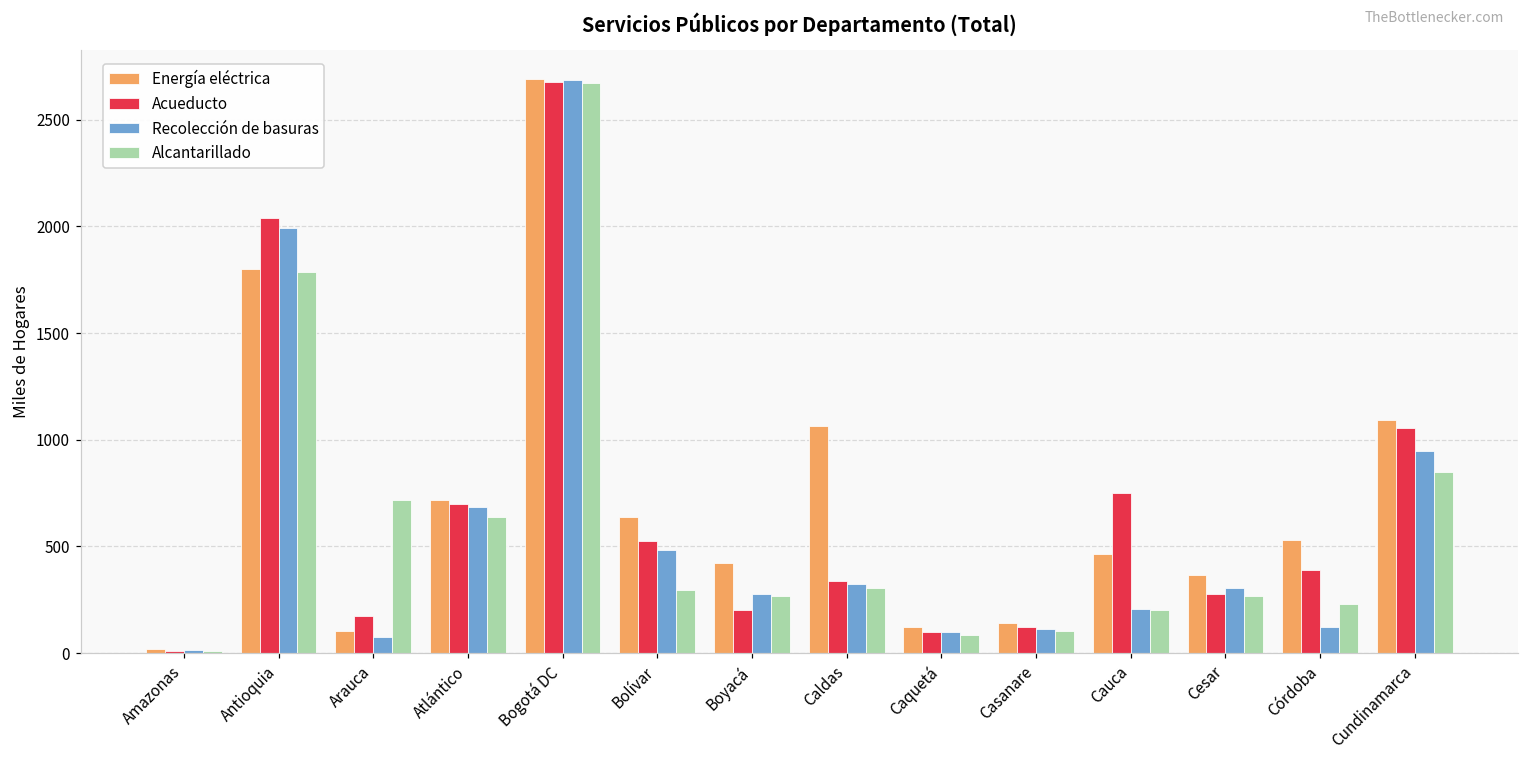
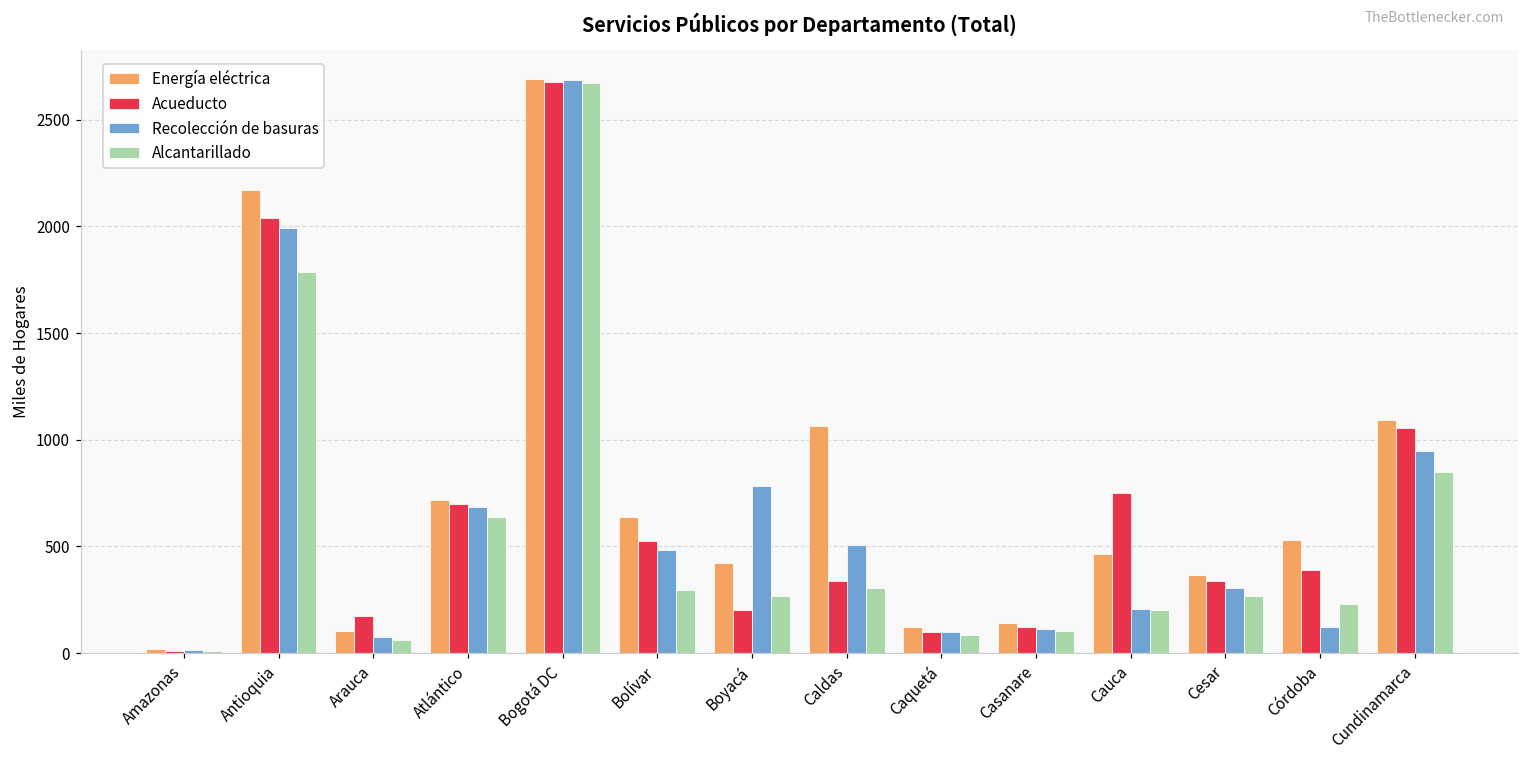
Energía eléctrica, Antioquia: 1800 -> 2170
Alcantarillado, Arauca: 720 -> 60
Recolección de basuras, Boyacá: 280 -> 780
Recolección de basuras, Caldas: 330 -> 510
Acueducto, Cesar: 280 -> 340
